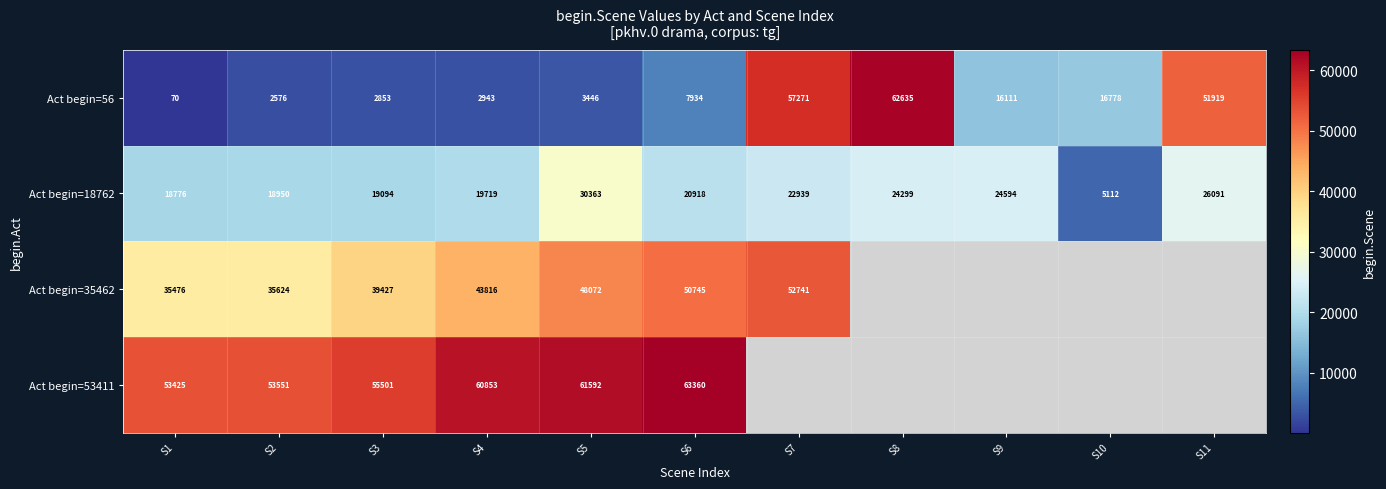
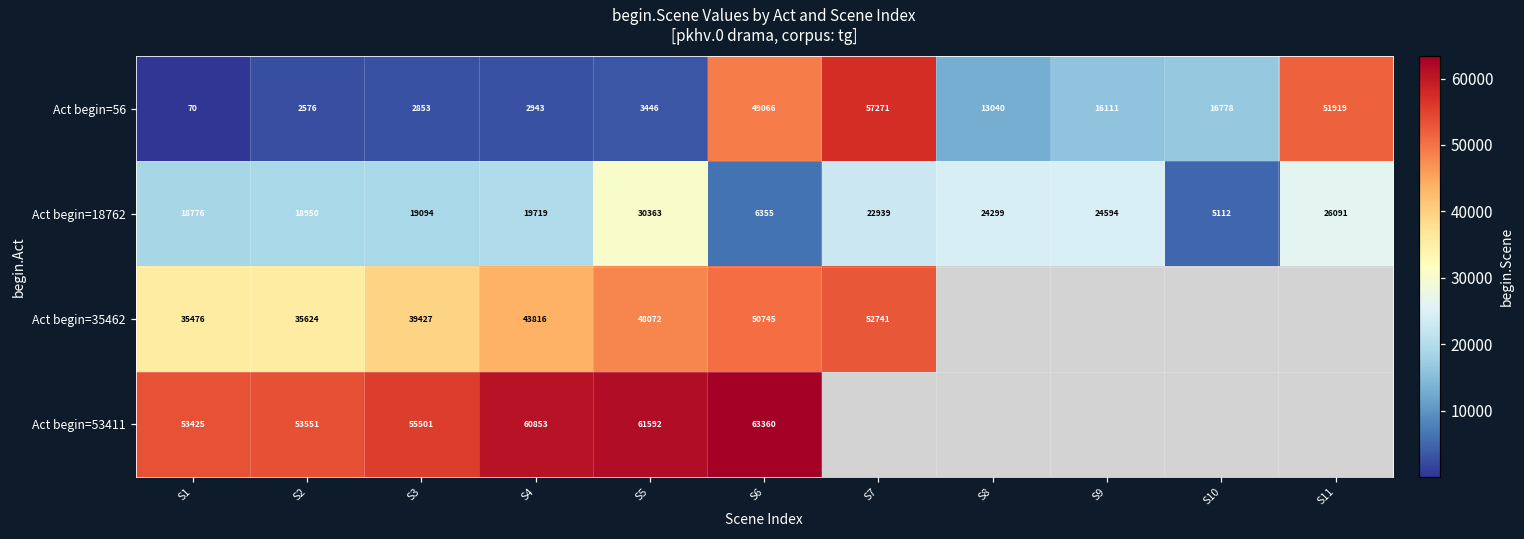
Act begin=56, S6: 7934 -> 49066
Act begin=56, S8: 62635 -> 13040
Act begin=18762, S6: 20918 -> 6355
